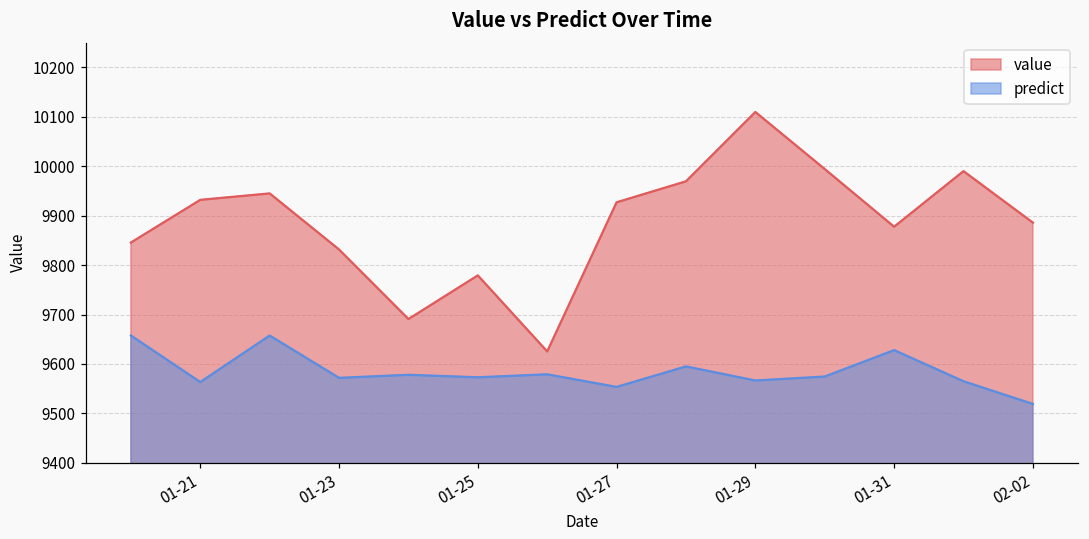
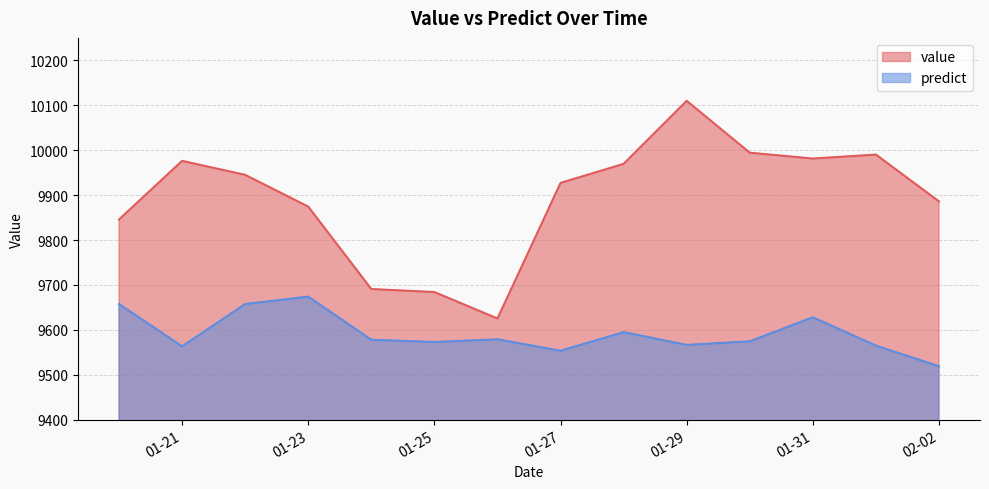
value, 01-21: 9930 -> 9980
value, 01-23: 9830 -> 9870
predict, 01-23: 9570 -> 9670
value, 01-25: 9780 -> 9680
value, 01-31: 9880 -> 9980
